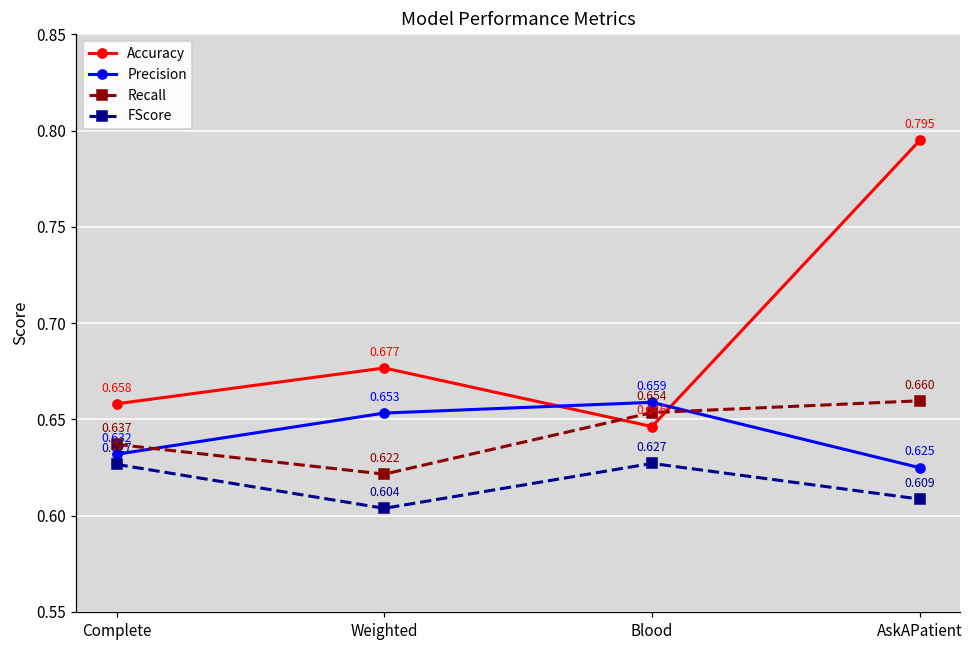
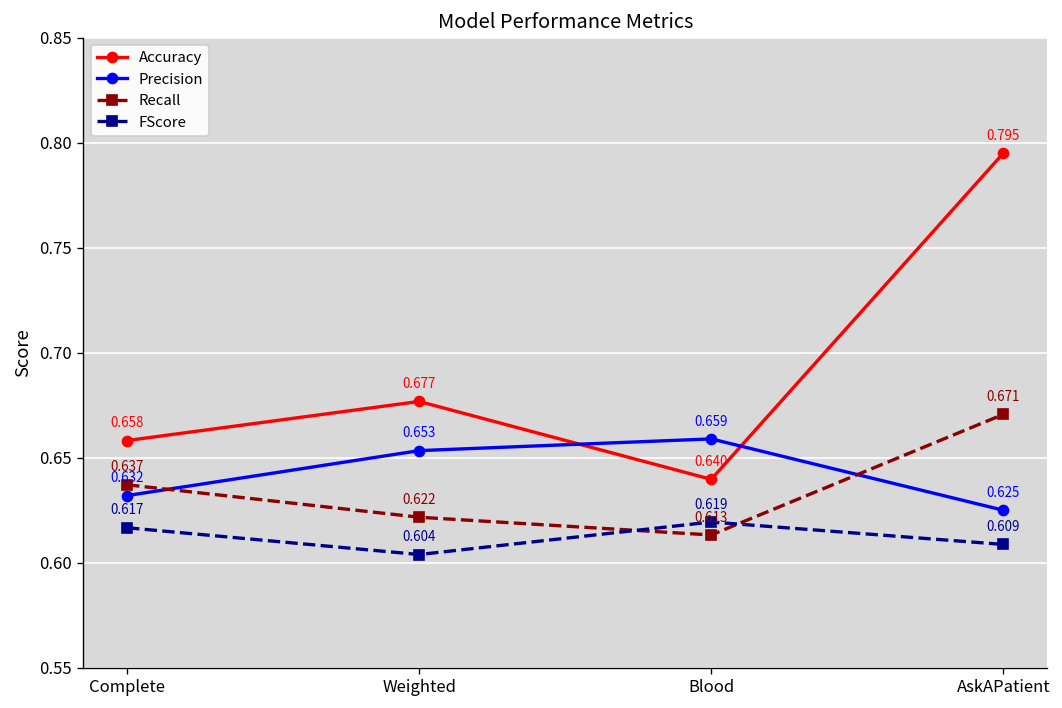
FScore, Complete: 0.627 -> 0.617
Accuracy, Blood: 0.646 -> 0.640
Recall, Blood: 0.654 -> 0.613
FScore, Blood: 0.627 -> 0.619
Recall, AskAPatient: 0.660 -> 0.671
